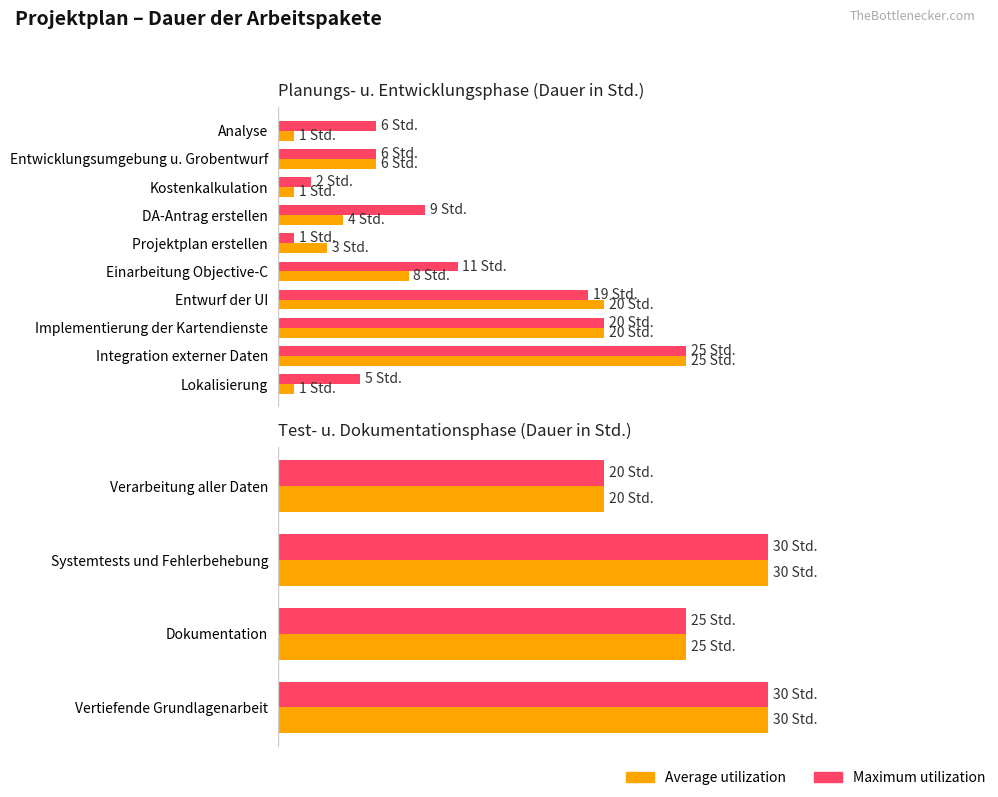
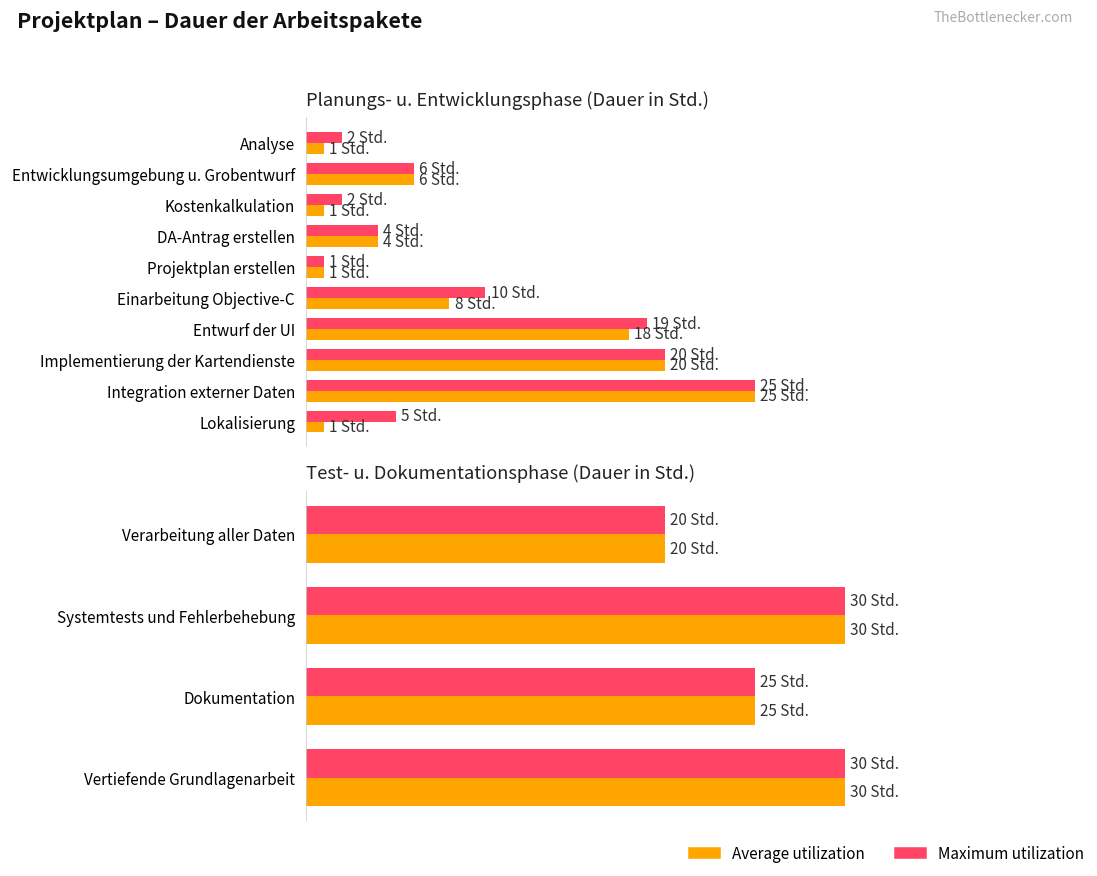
Planungs- u. Entwicklungsphase (Dauer in Std.), Maximum utilization, Analyse: 6 -> 2
Planungs- u. Entwicklungsphase (Dauer in Std.), Maximum utilization, DA-Antrag erstellen: 9 -> 4
Planungs- u. Entwicklungsphase (Dauer in Std.), Average utilization, Projektplan erstellen: 3 -> 1
Planungs- u. Entwicklungsphase (Dauer in Std.), Maximum utilization, Einarbeitung Objective-C: 11 -> 10
Planungs- u. Entwicklungsphase (Dauer in Std.), Average utilization, Entwurf der UI: 20 -> 18
